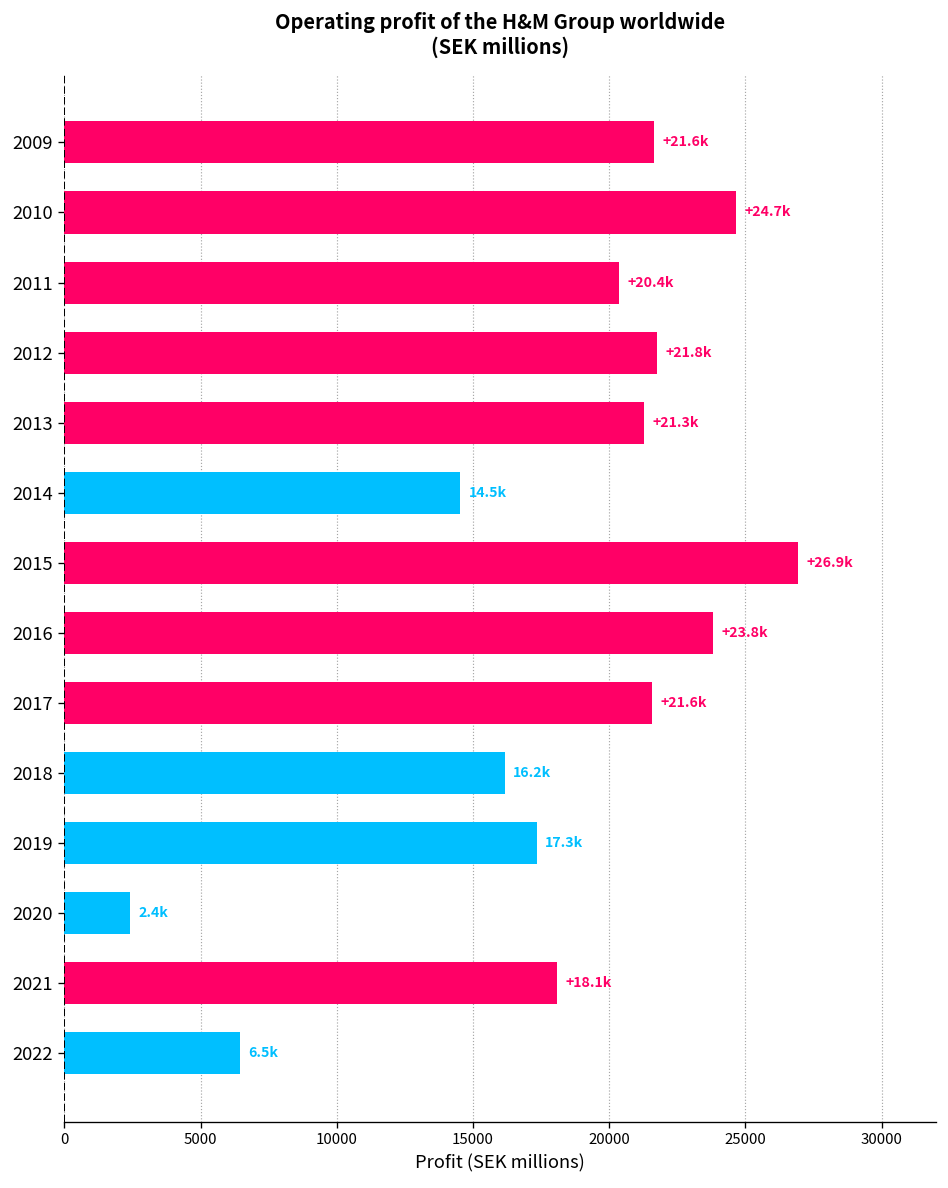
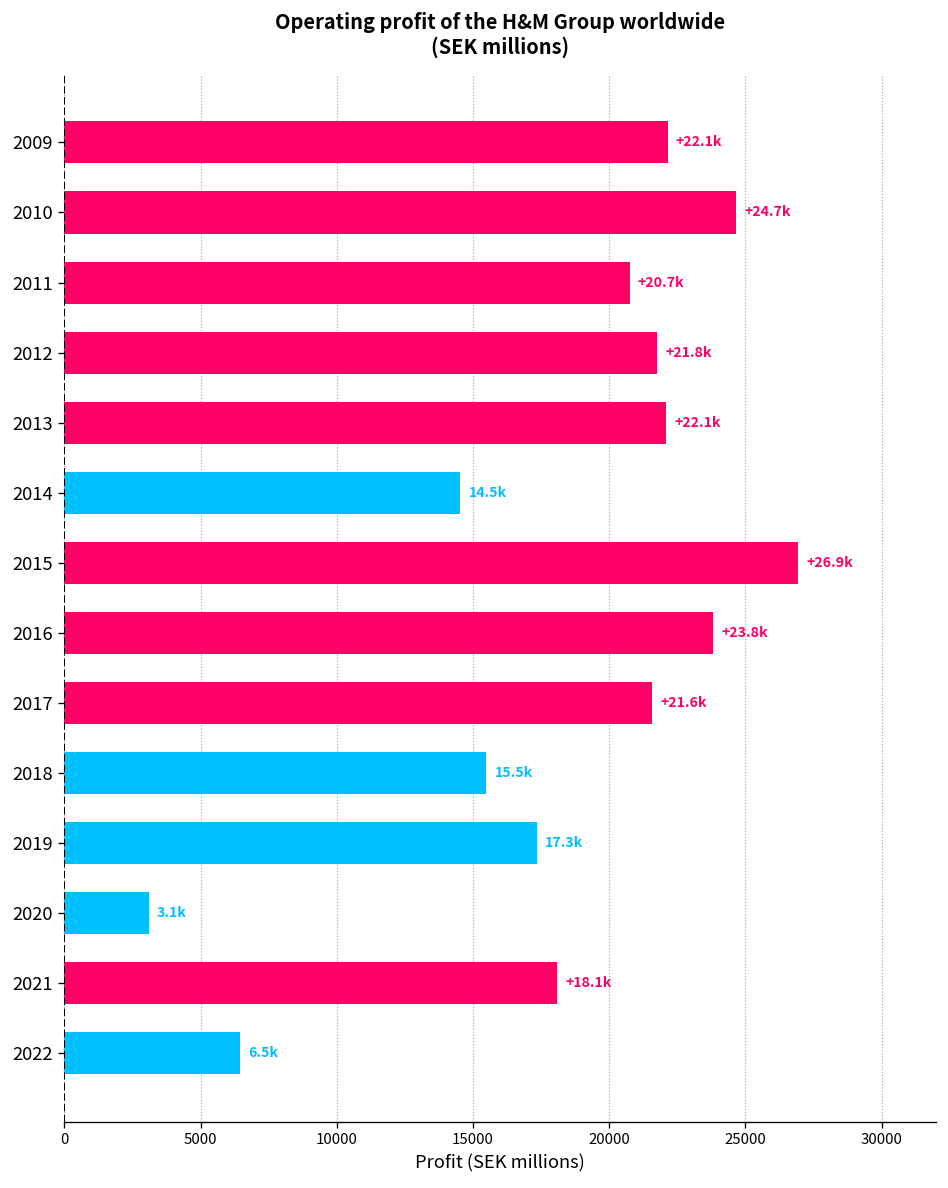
2009: +21.6k -> +22.1k
2011: +20.4k -> +20.7k
2013: +21.3k -> +22.1k
2018: 16.2k -> 15.5k
2020: 2.4k -> 3.1k
